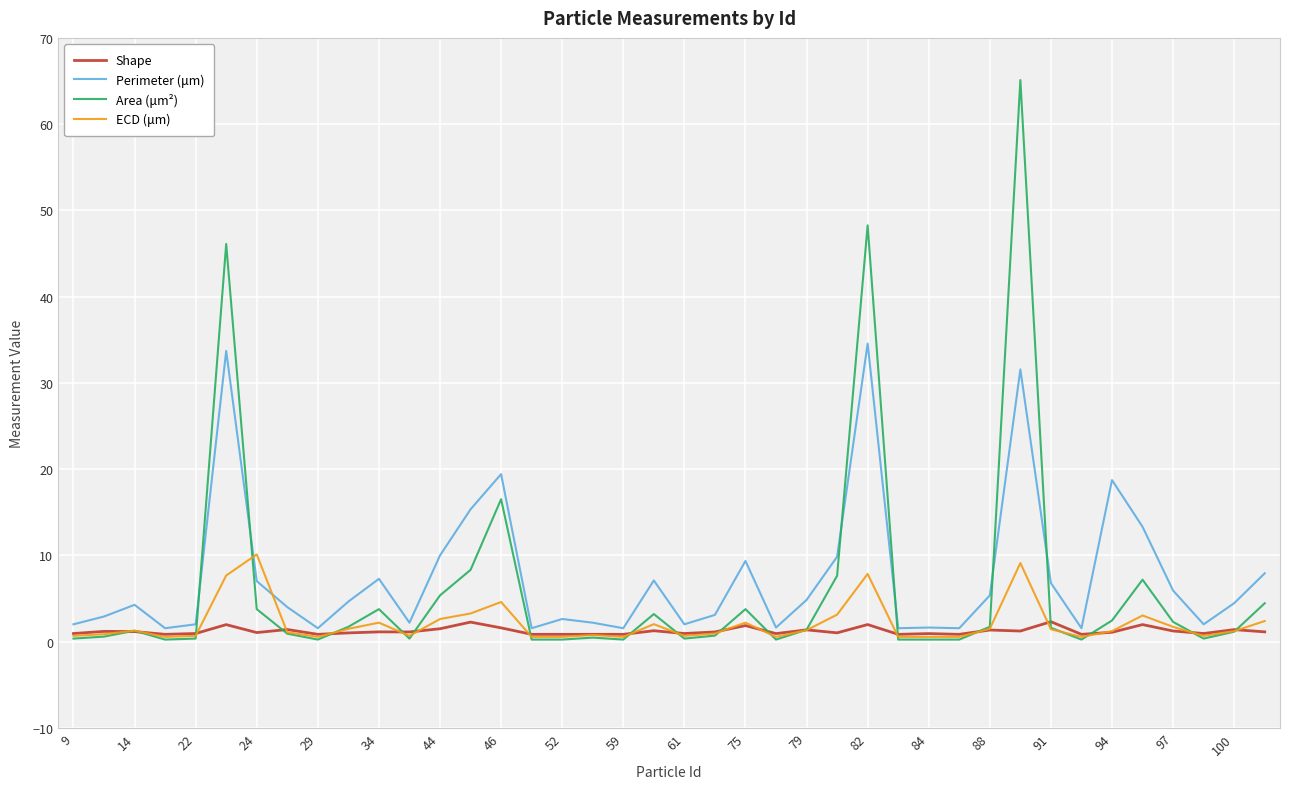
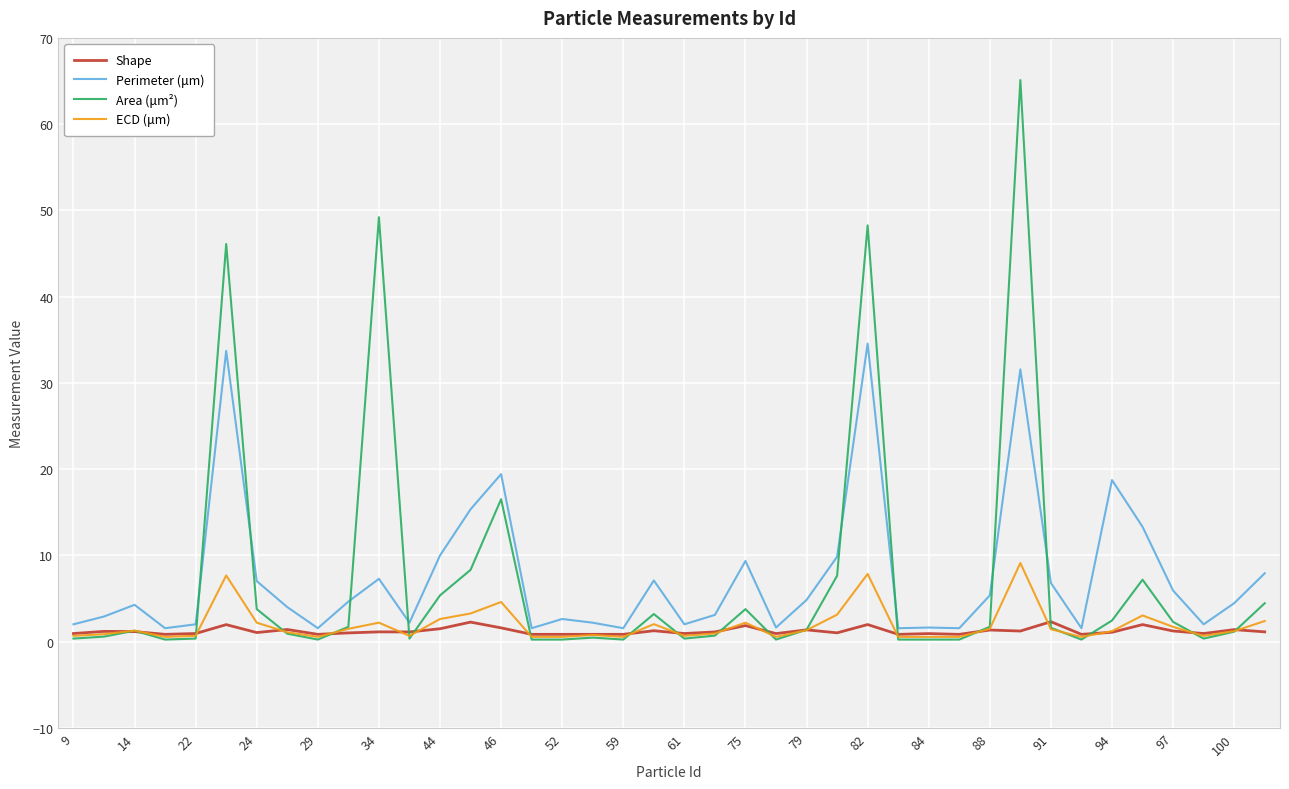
ECD (μm), 24: 10 -> 2
Area (μm²), 34: 4 -> 49
